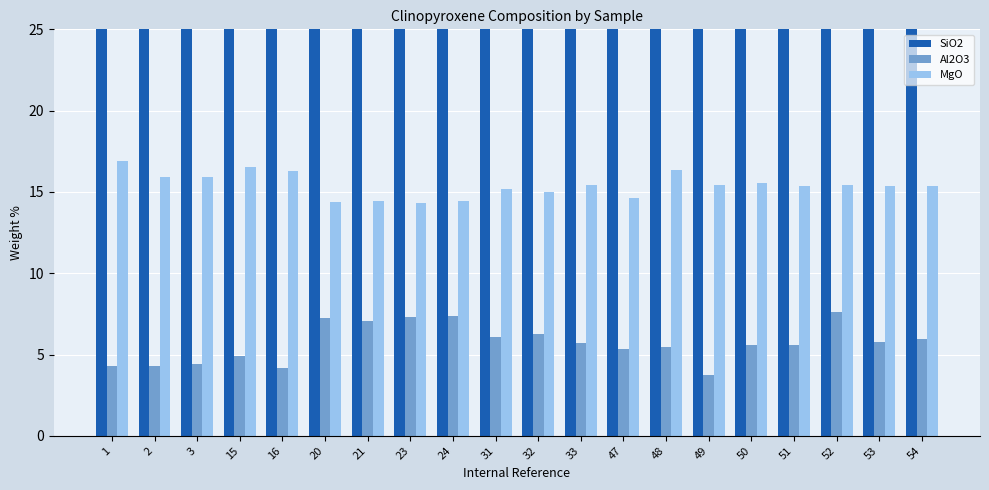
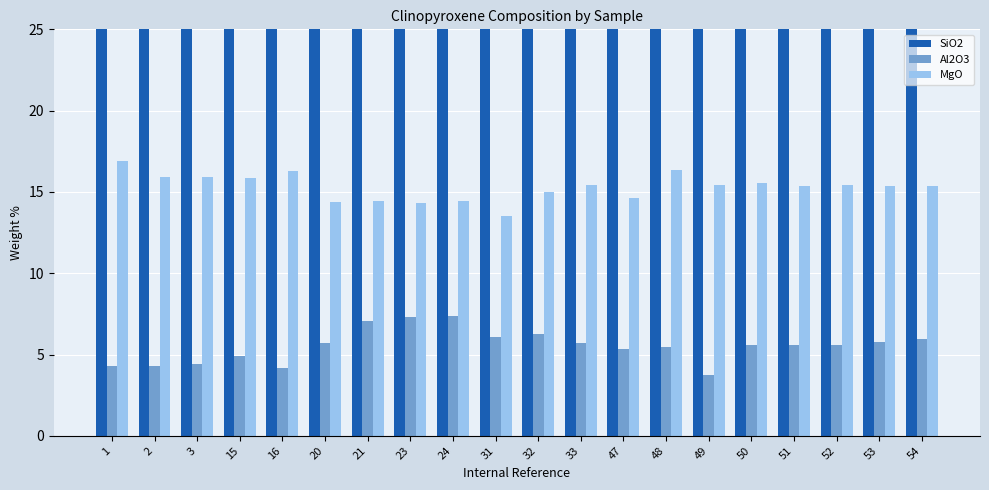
MgO, 15: 16.5 -> 15.9
Al2O3, 20: 7.3 -> 5.7
MgO, 31: 15.2 -> 13.5
Al2O3, 52: 7.6 -> 5.6
